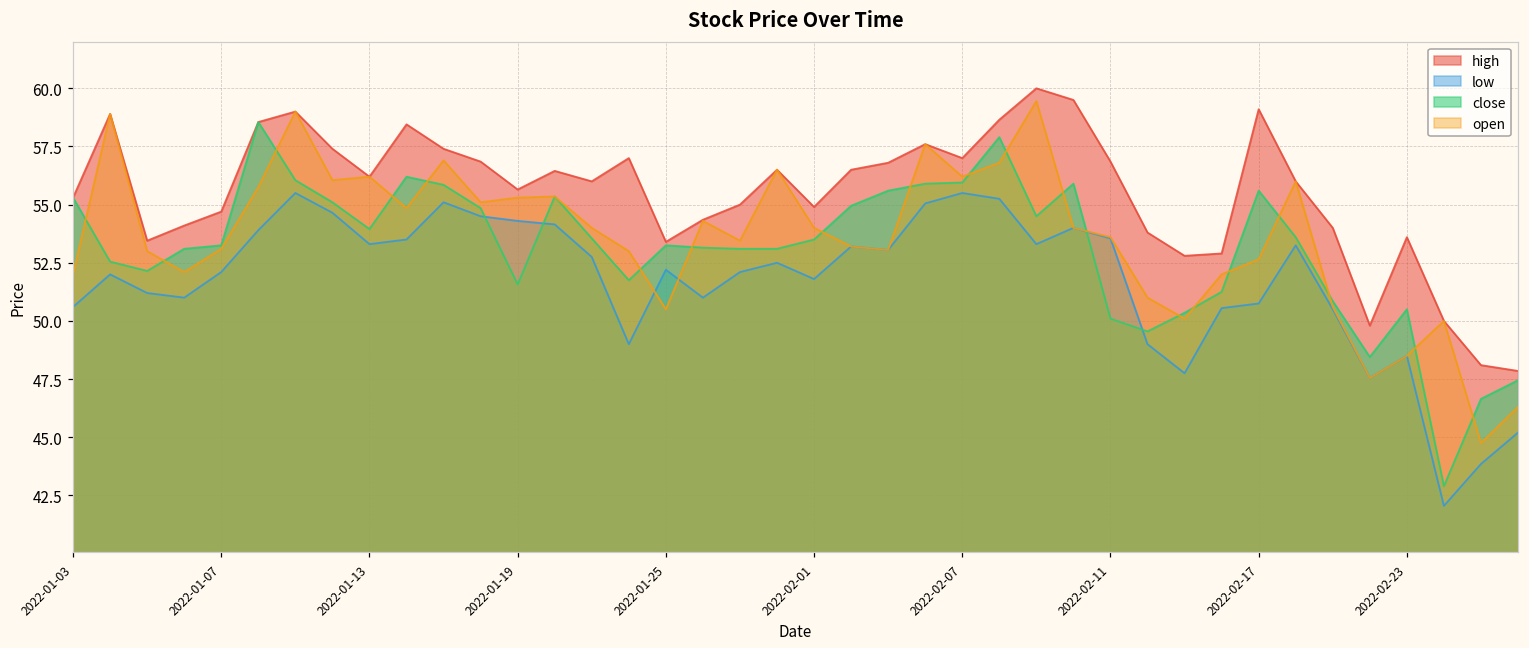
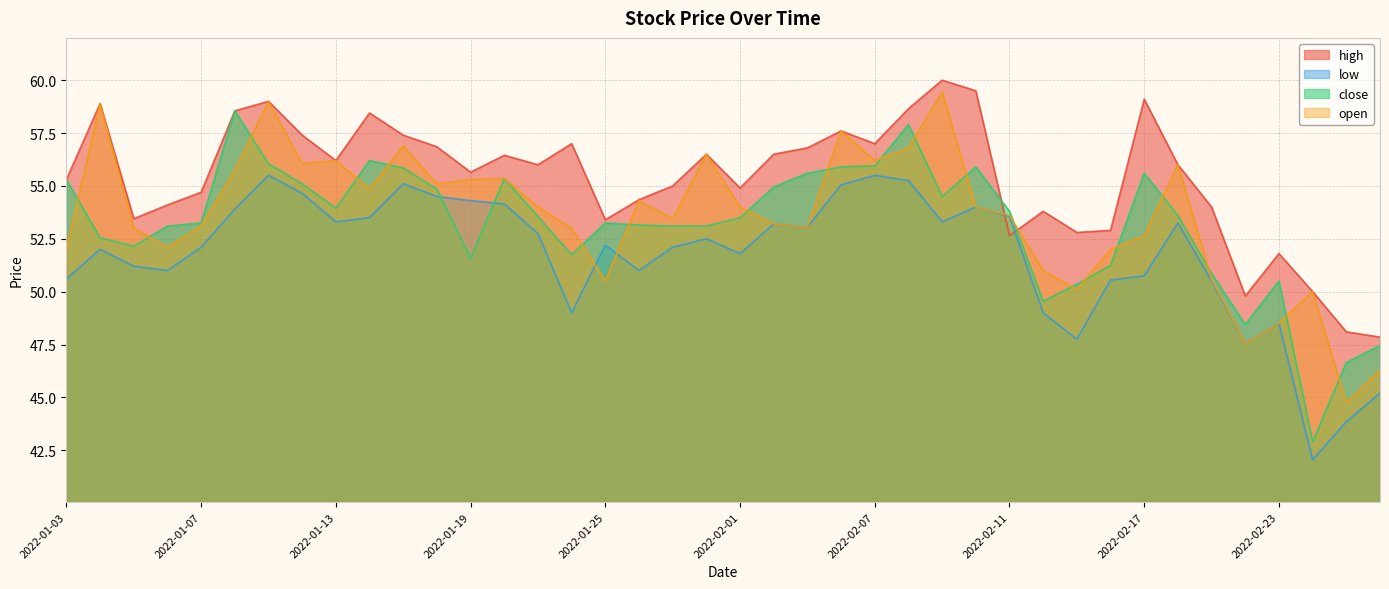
high, 2022-02-11: 56.9 -> 52.7
close, 2022-02-11: 50.1 -> 53.8
high, 2022-02-23: 53.6 -> 51.8
